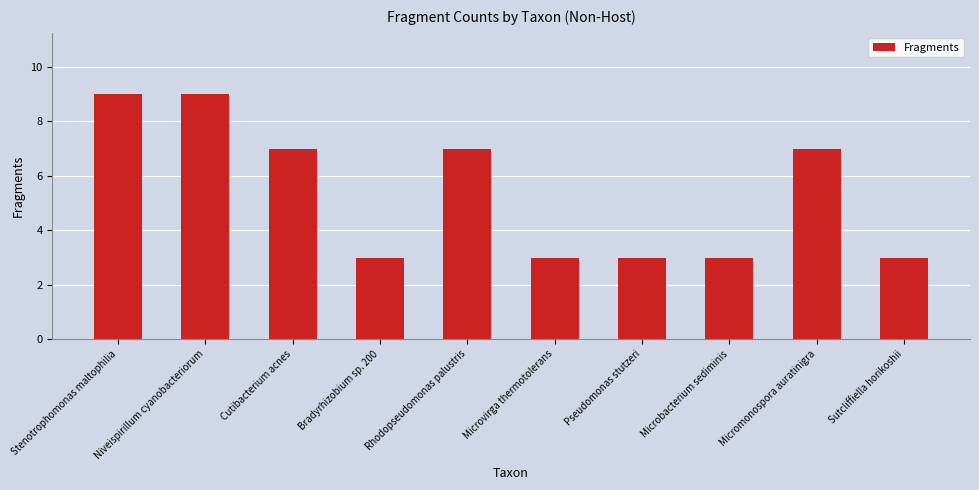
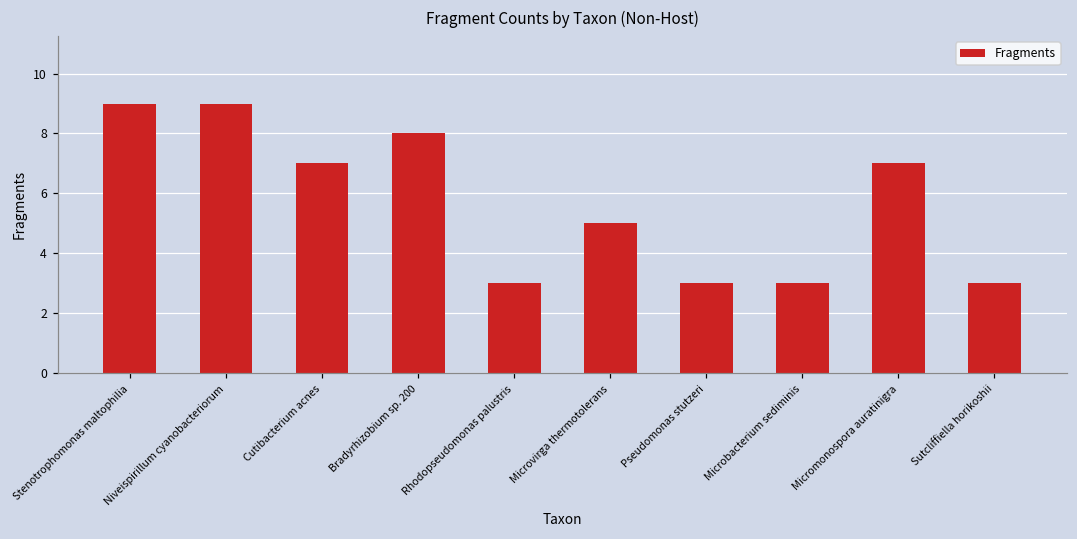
Bradyrhizobium sp. 200: 3 -> 8
Rhodopseudomonas palustris: 7 -> 3
Microvirga thermotolerans: 3 -> 5
